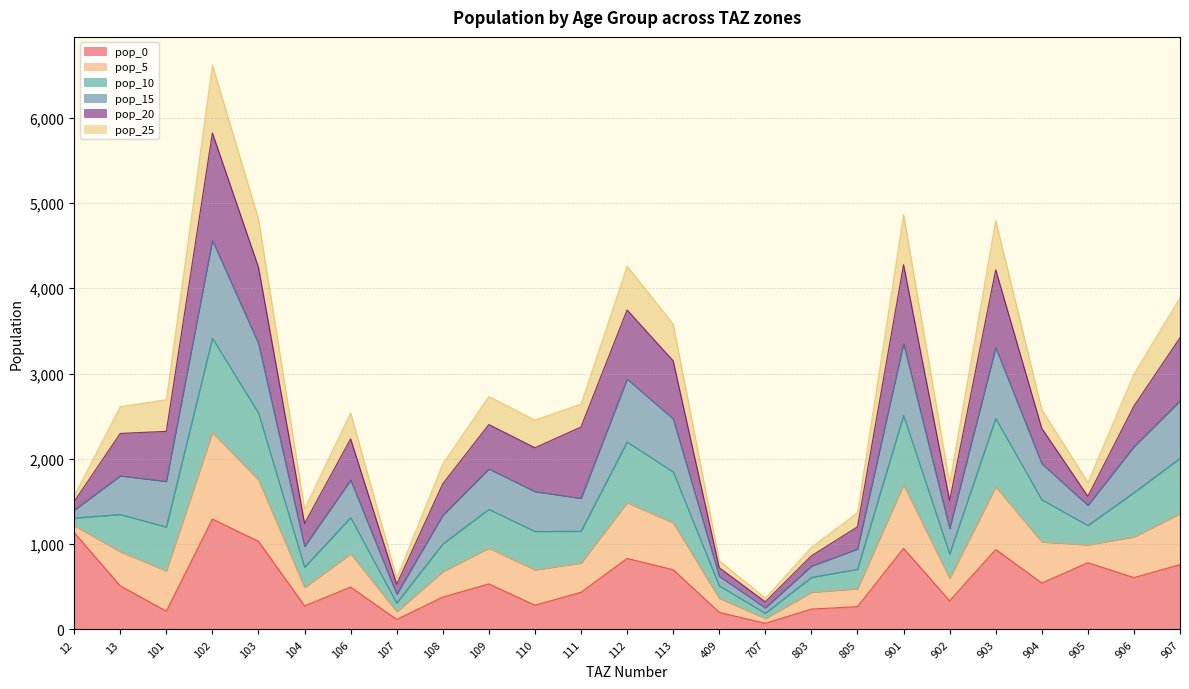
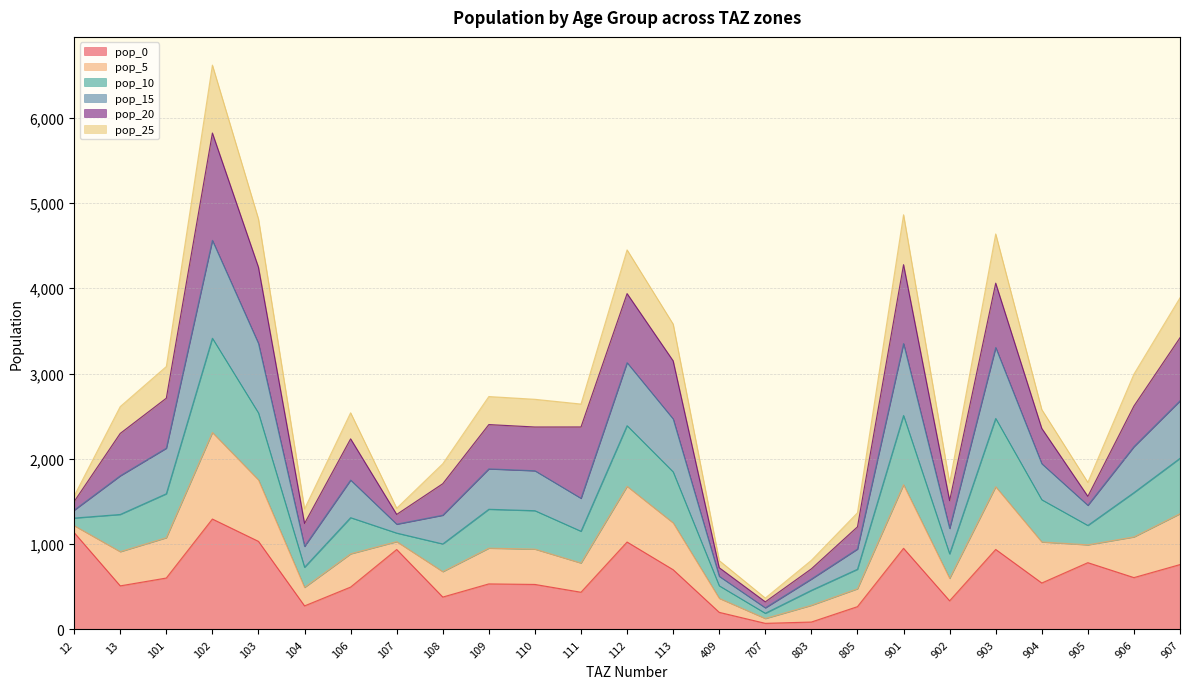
pop_0, 101: 200 -> 600
pop_0, 107: 100 -> 900
pop_0, 110: 300 -> 500
pop_0, 112: 800 -> 1,000
pop_0, 803: 200 -> 100
pop_20, 903: 900 -> 800
